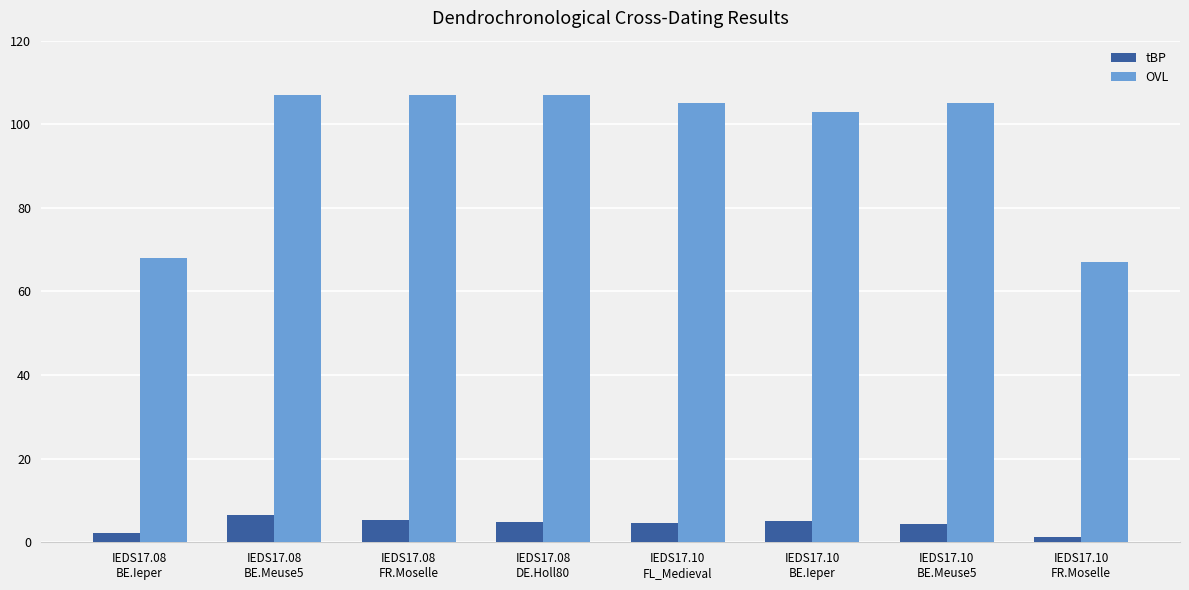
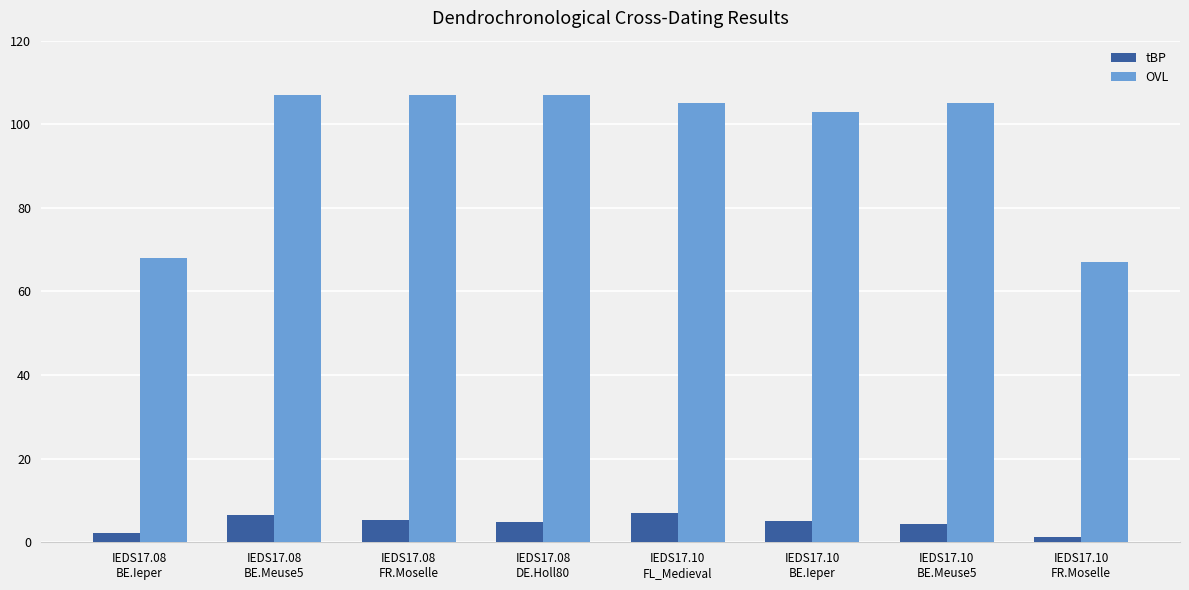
tBP, IEDS17.10 FL_Medieval: 5 -> 7
